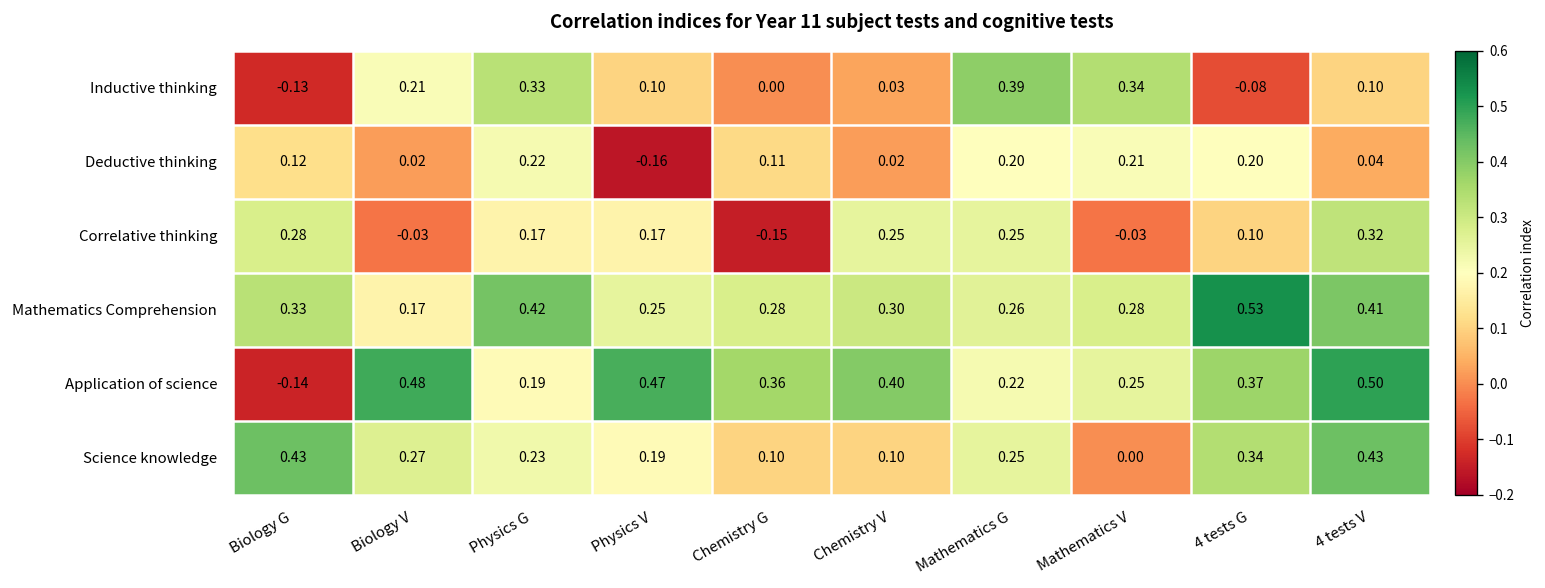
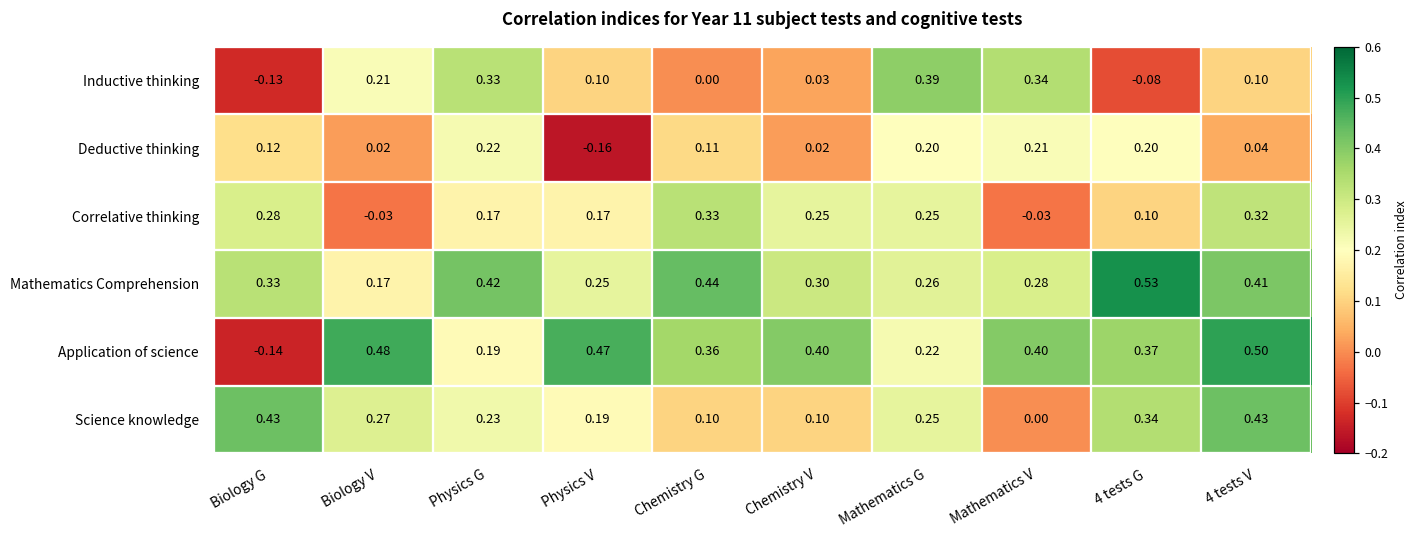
Correlative thinking, Chemistry G: -0.15 -> 0.33
Mathematics Comprehension, Chemistry G: 0.28 -> 0.44
Application of science, Mathematics V: 0.25 -> 0.40
